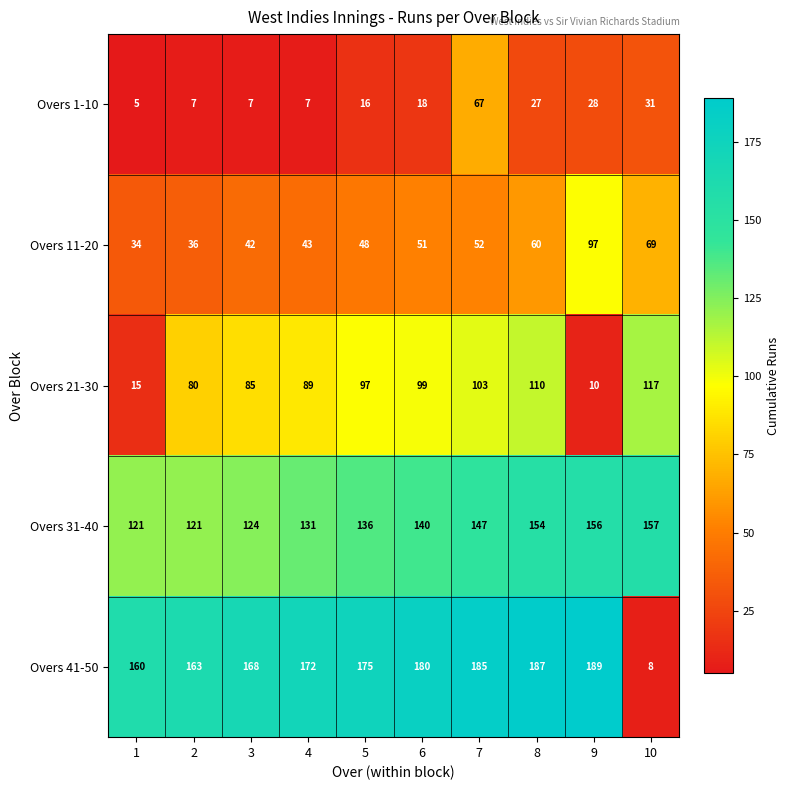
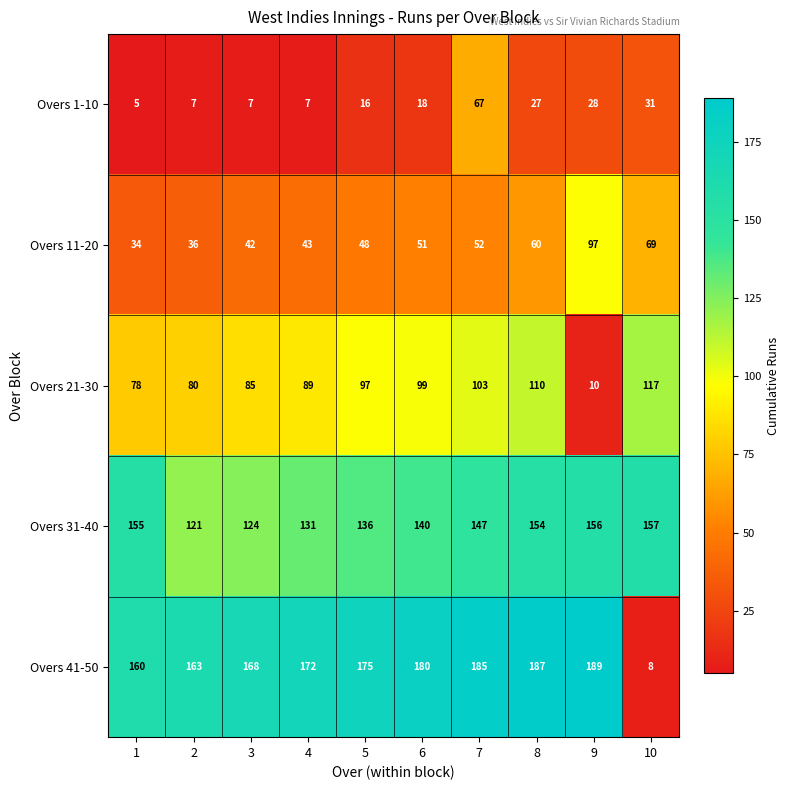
Overs 21-30, 1: 15 -> 78
Overs 31-40, 1: 121 -> 155
